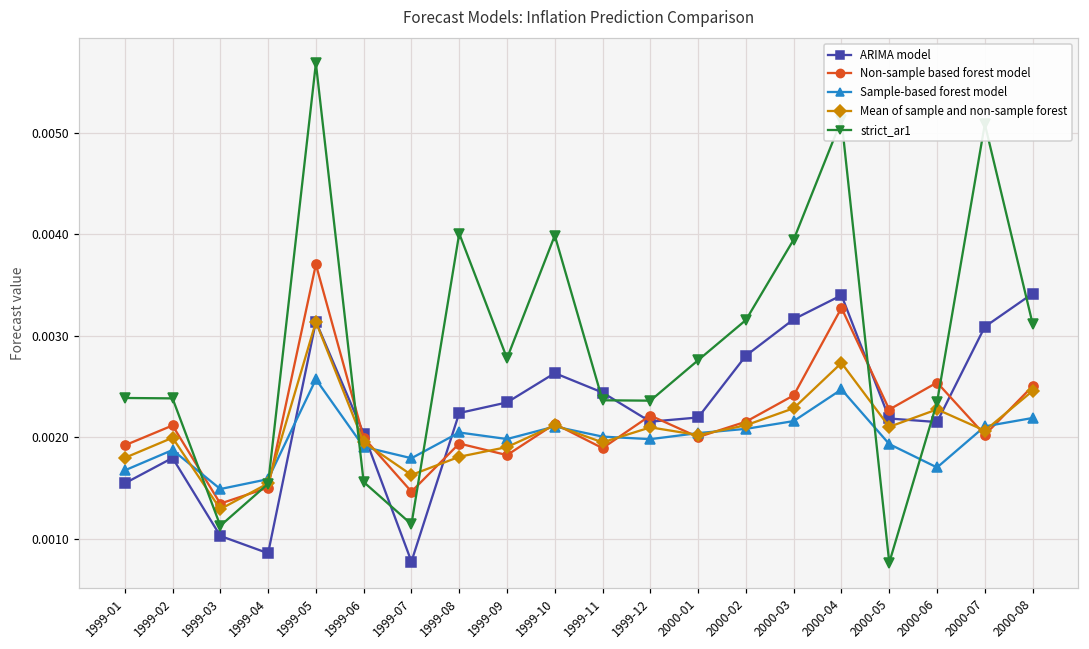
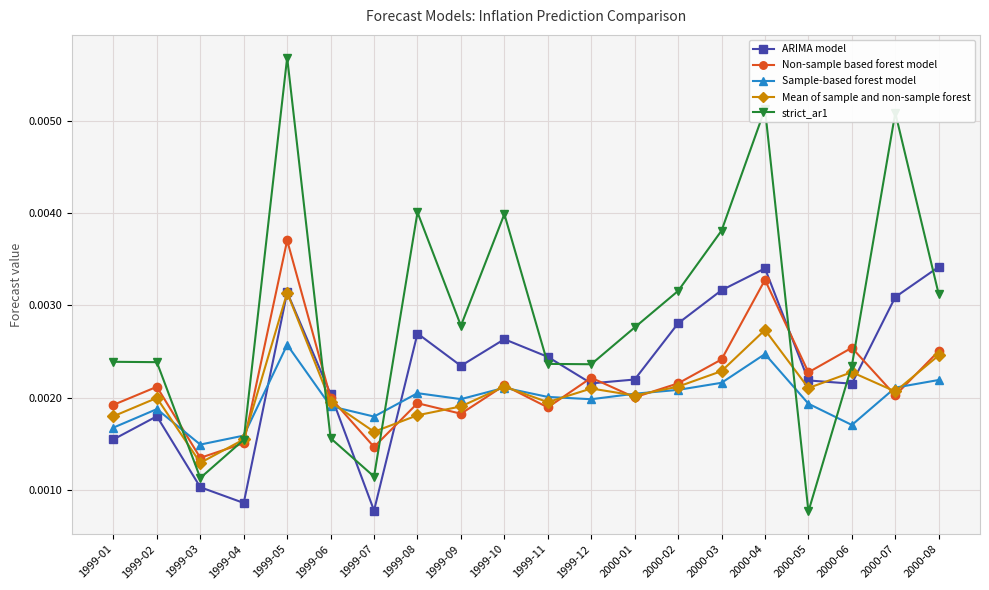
ARIMA model, 1999-08: 0.0022 -> 0.0027
strict_ar1, 2000-03: 0.0039 -> 0.0038
